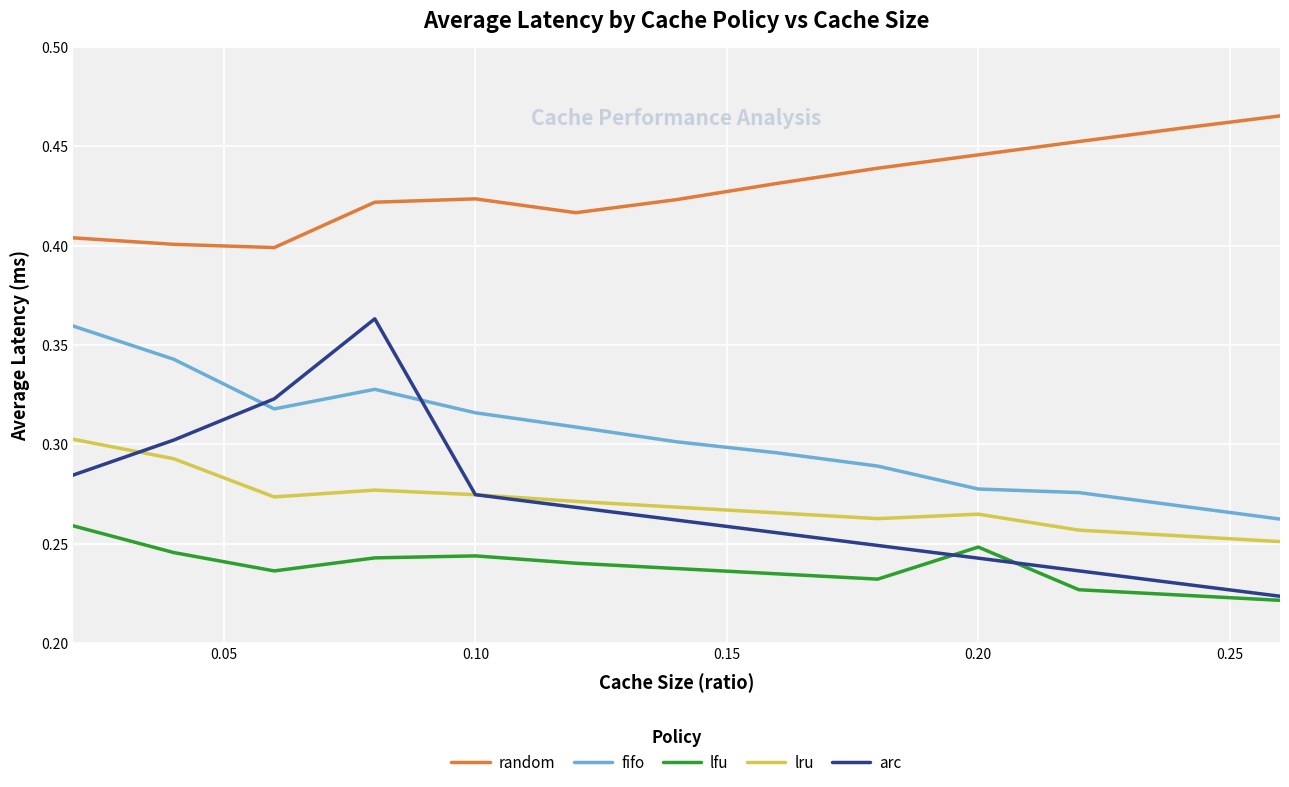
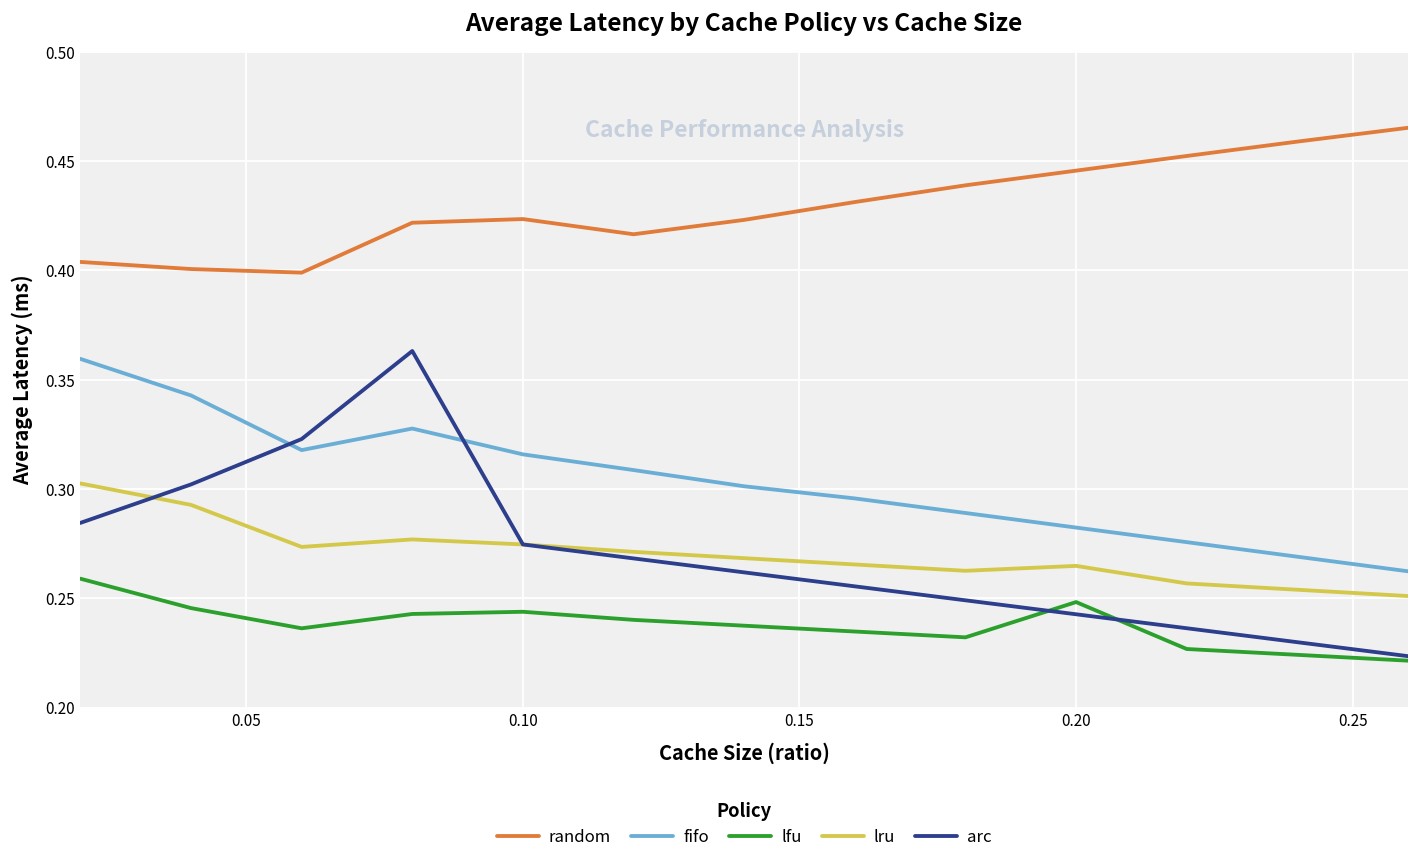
fifo, 0.20: 0.277 -> 0.282
